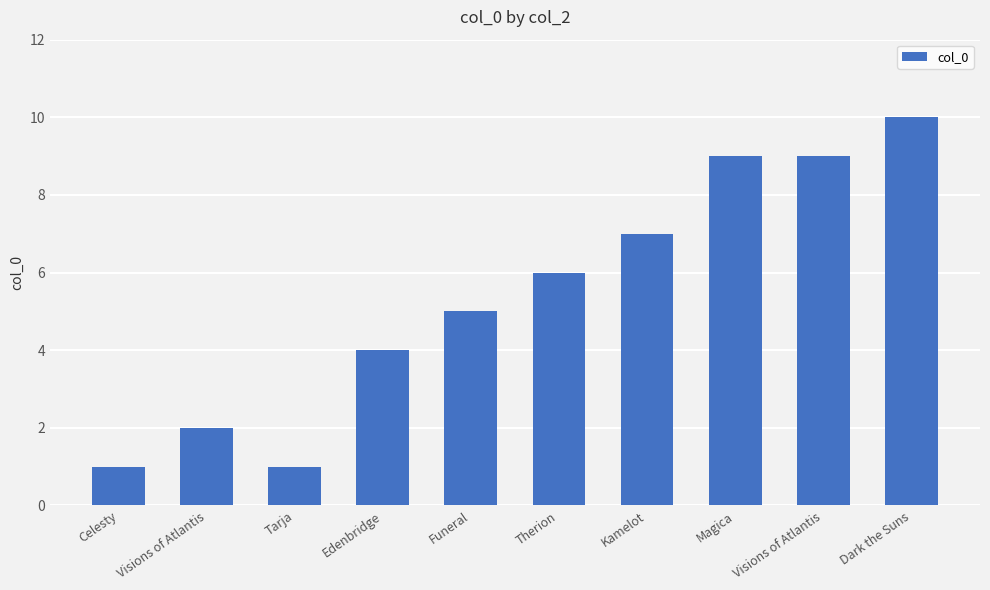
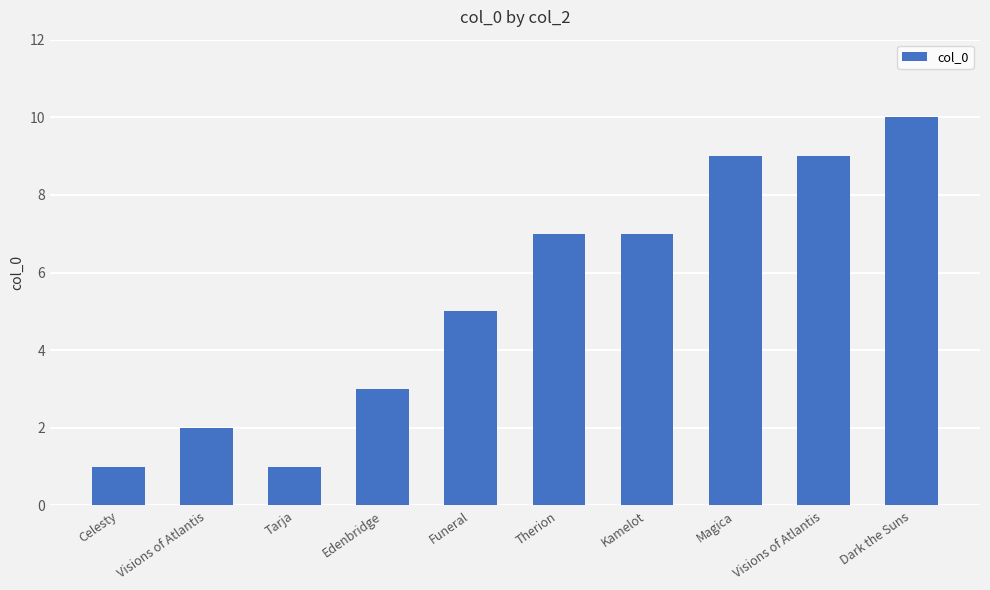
Edenbridge: 4 -> 3
Therion: 6 -> 7
